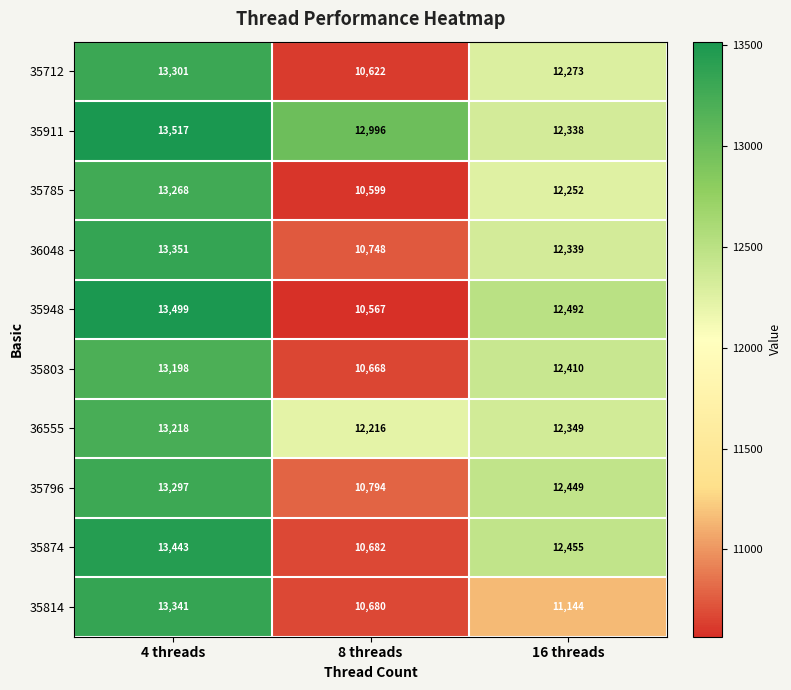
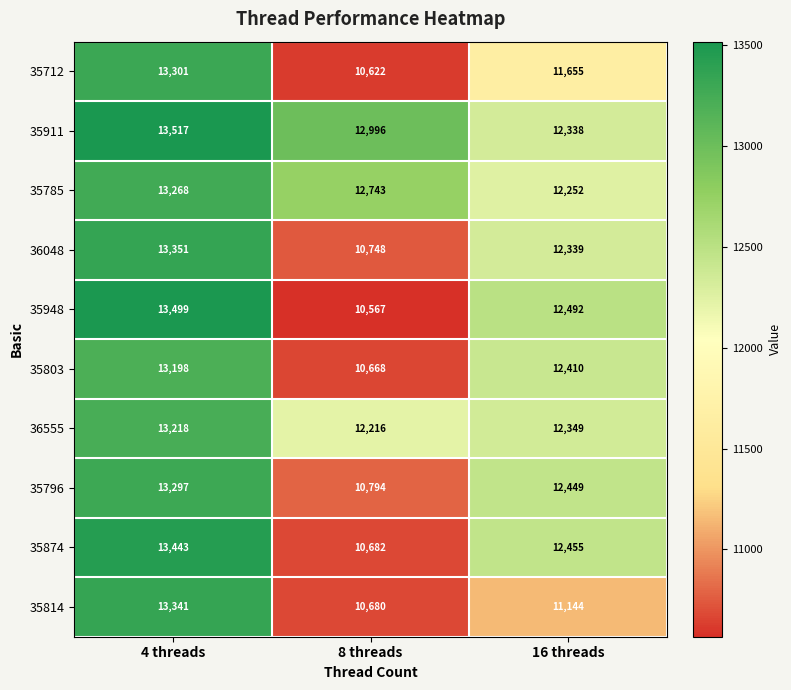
35712, 16 threads: 12,273 -> 11,655
35785, 8 threads: 10,599 -> 12,743
